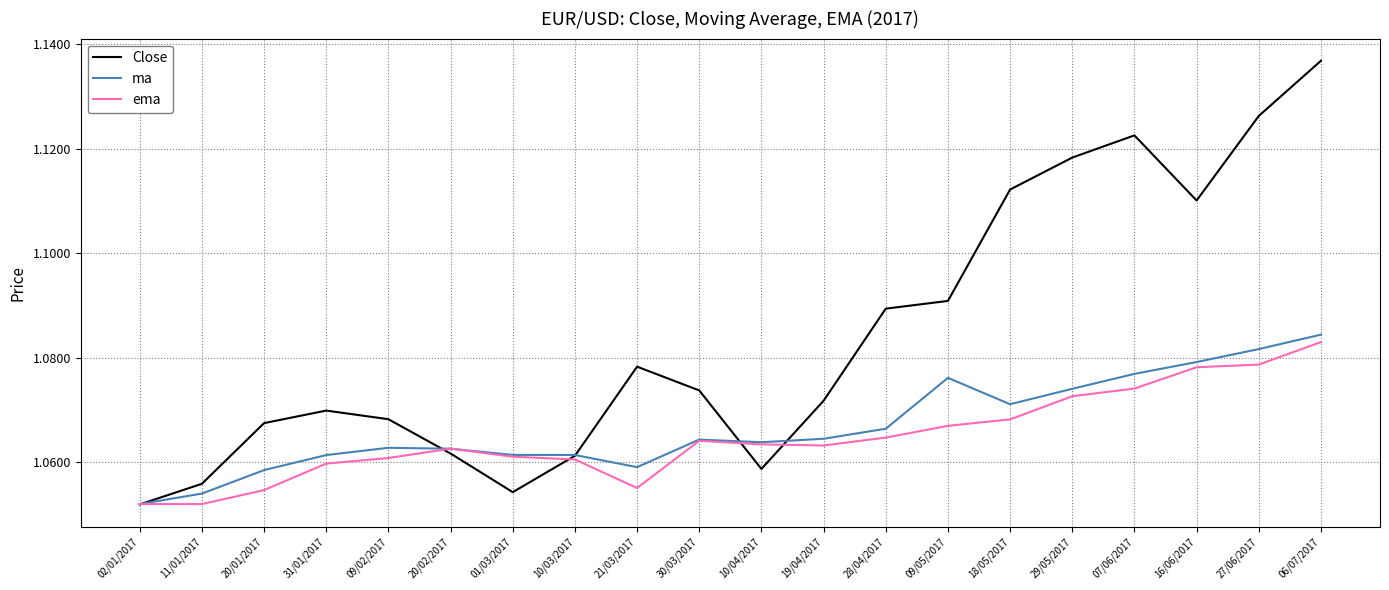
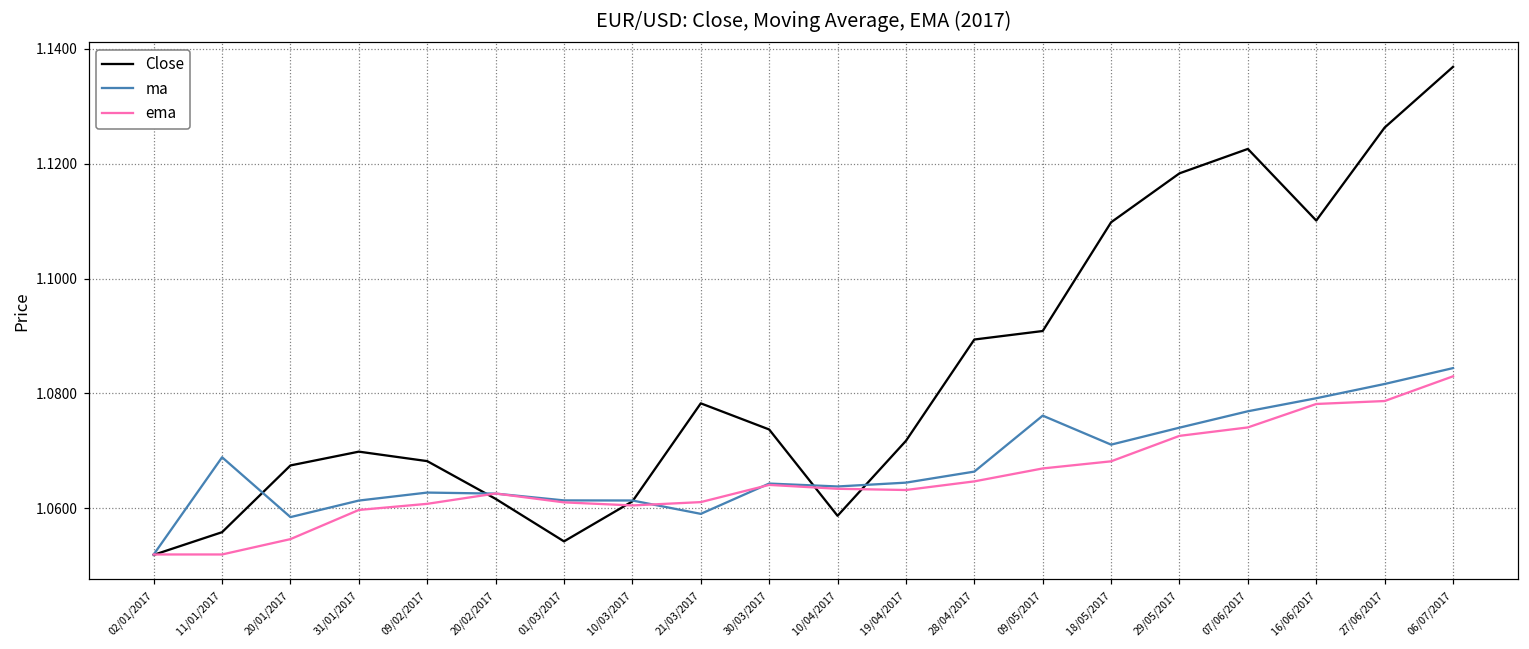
ma, 11/01/2017: 1.054 -> 1.069
ema, 21/03/2017: 1.055 -> 1.061
Close, 18/05/2017: 1.112 -> 1.110
